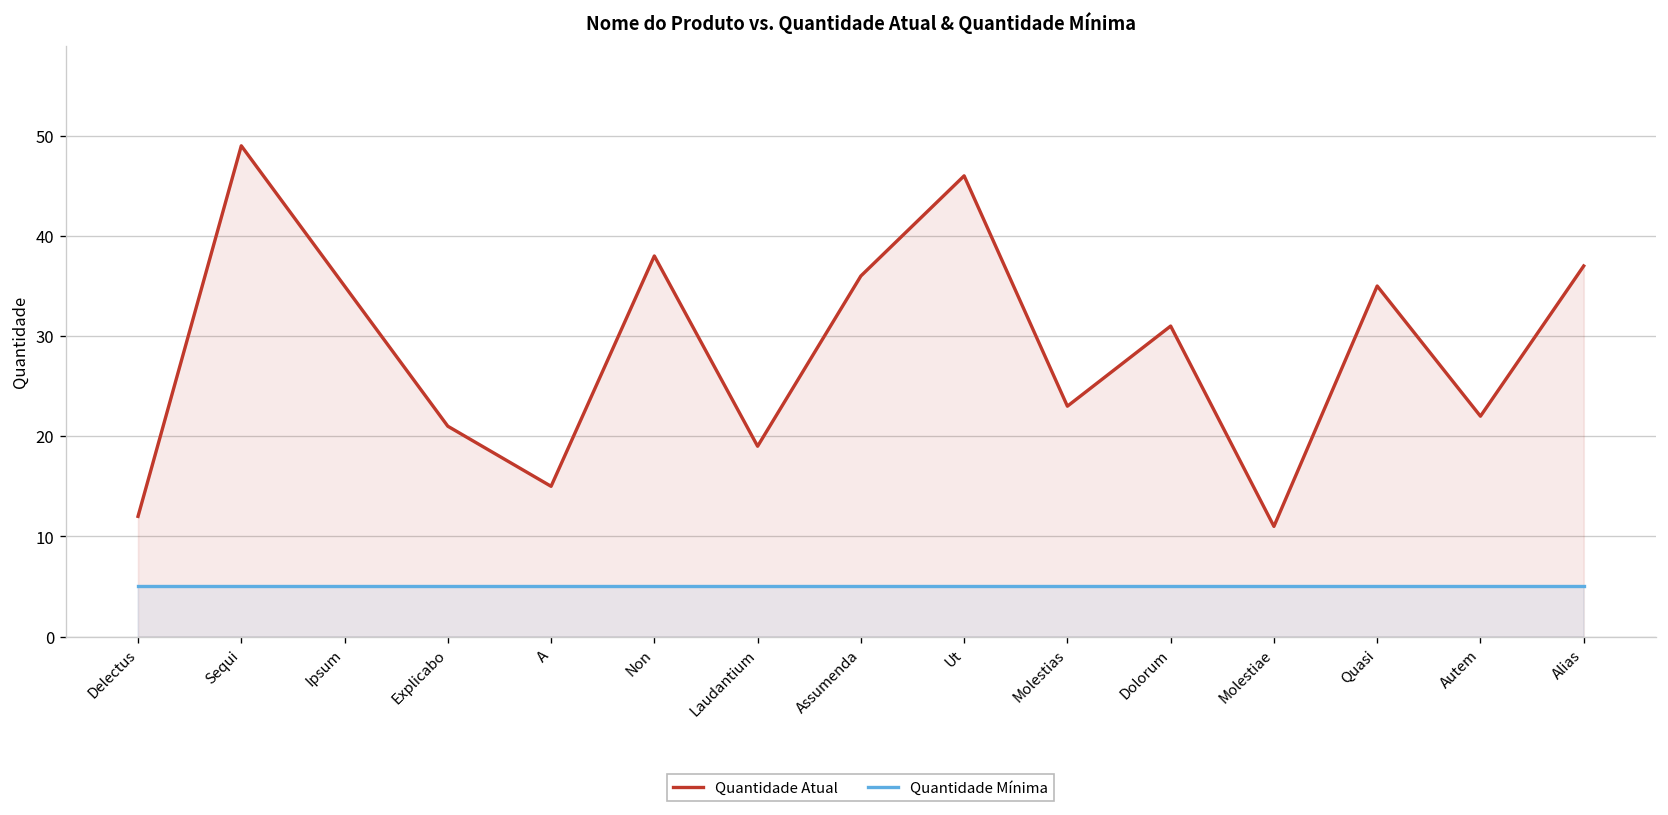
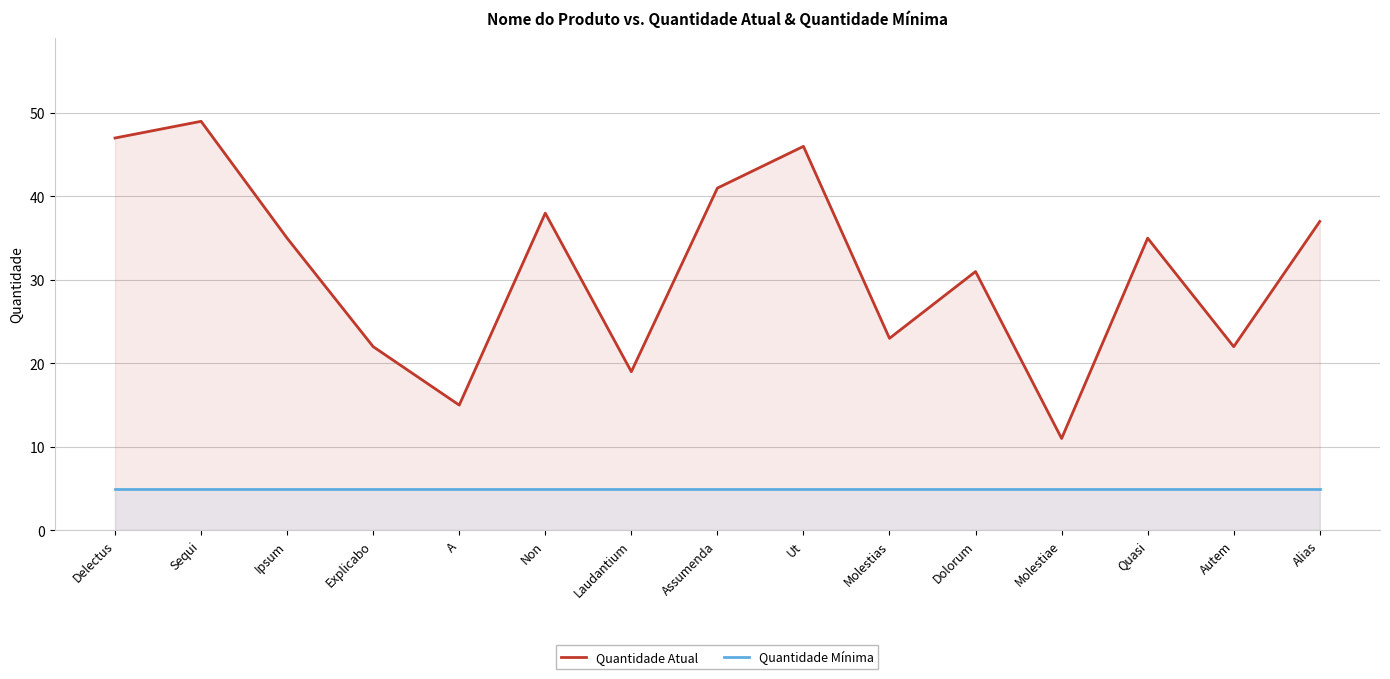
Quantidade Atual, Delectus: 12 -> 47
Quantidade Atual, Explicabo: 21 -> 22
Quantidade Atual, Assumenda: 36 -> 41
